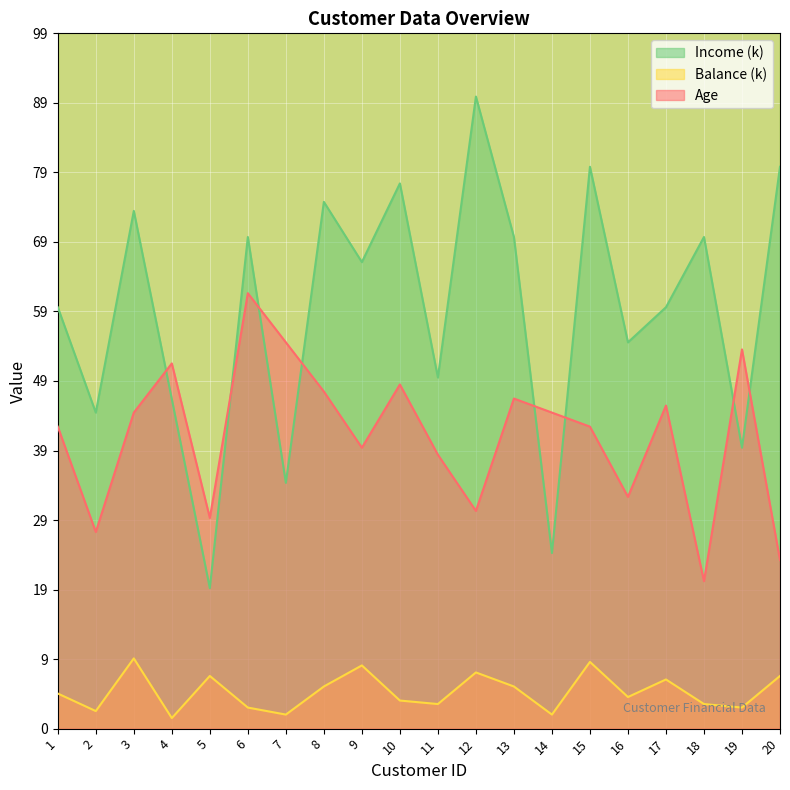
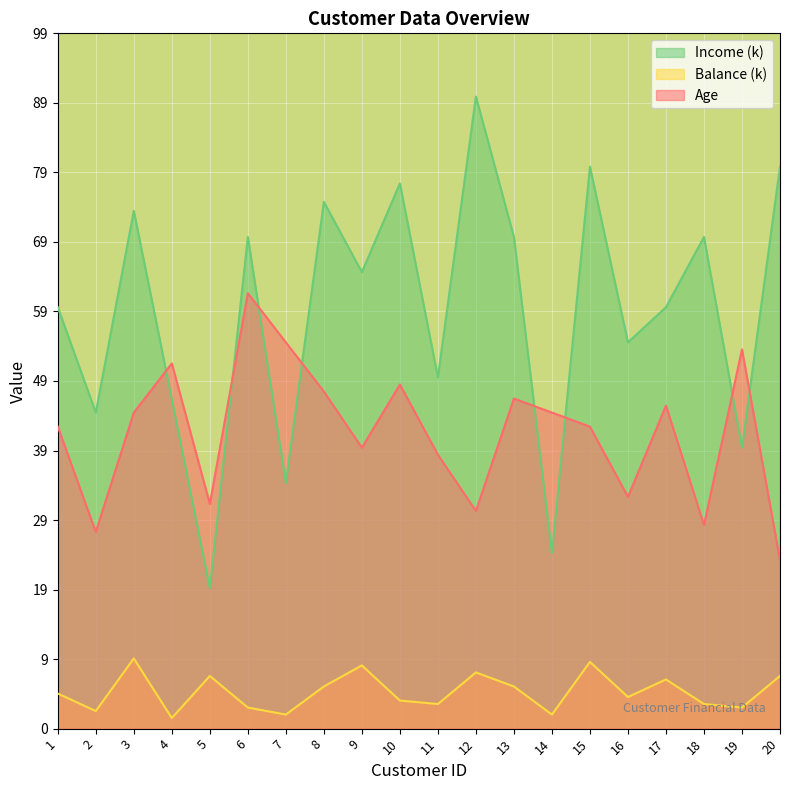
Age, 5: 30 -> 32
Income (k), 9: 66 -> 65
Age, 18: 21 -> 29
